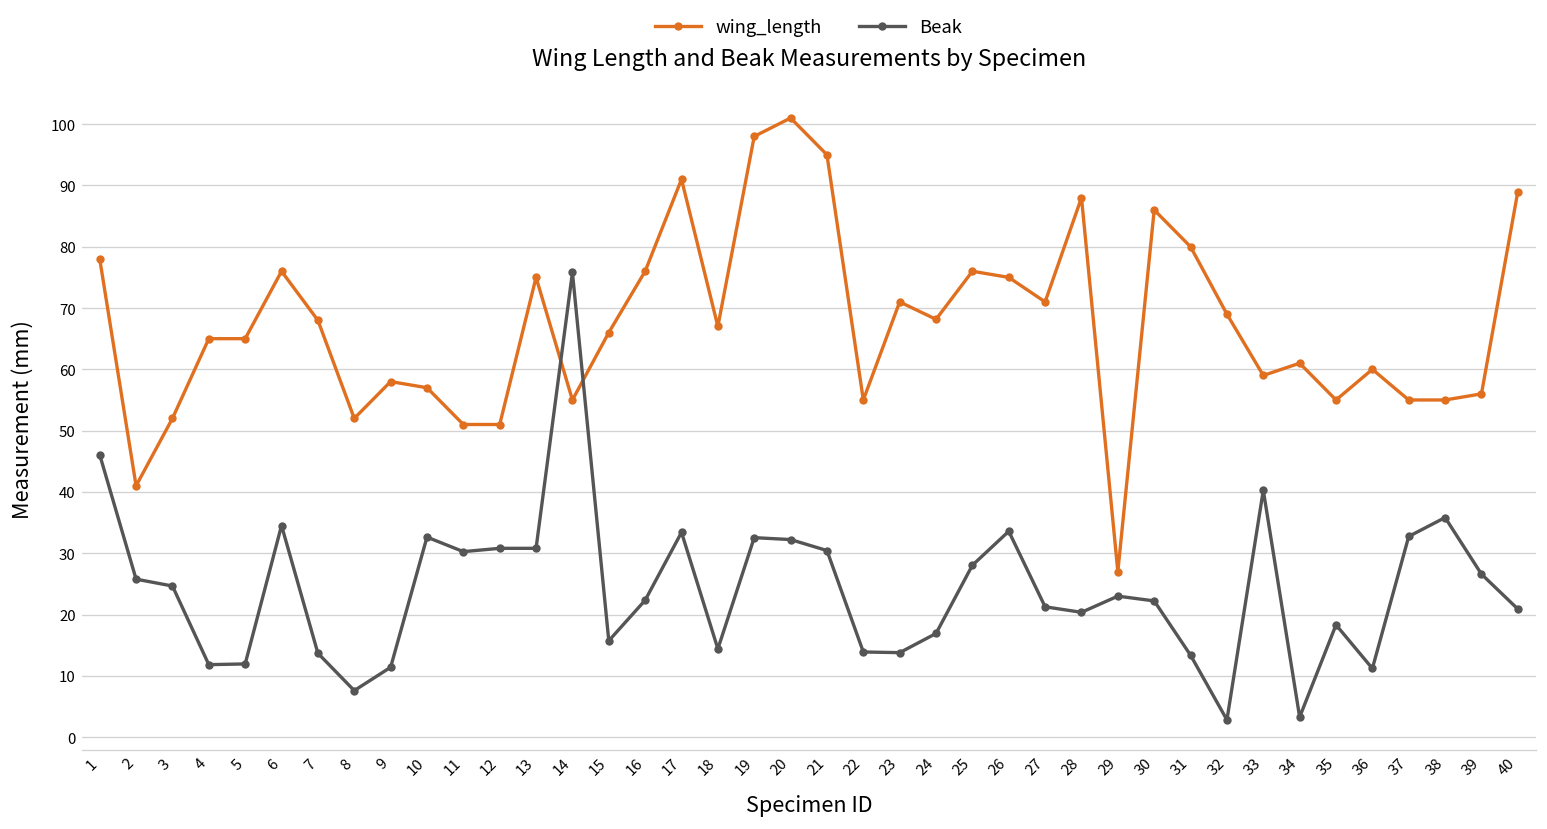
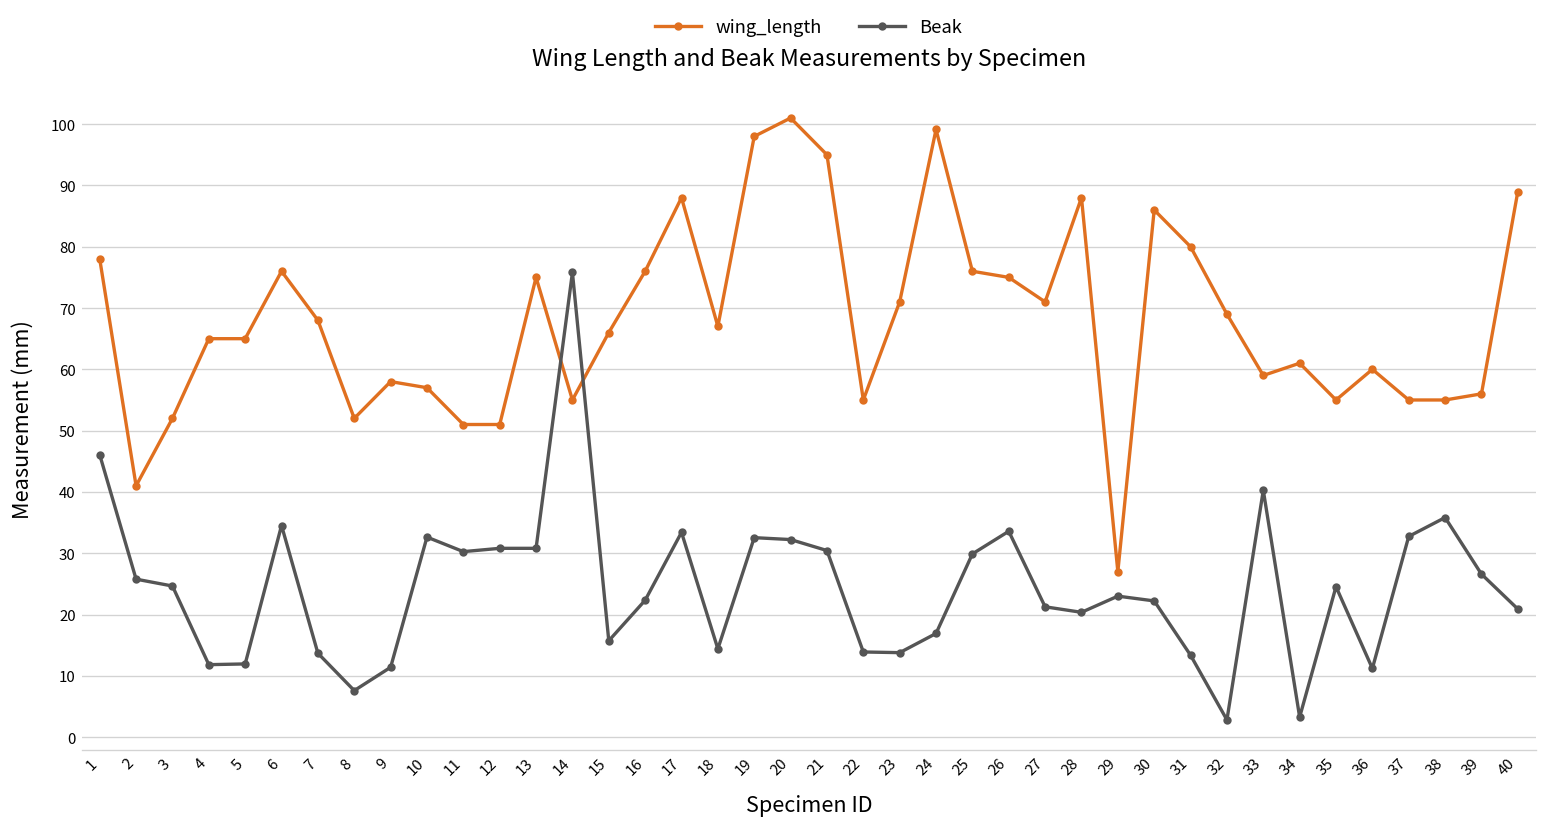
wing_length, 17: 91 -> 88
wing_length, 24: 68 -> 99
Beak, 25: 28 -> 30
Beak, 35: 18 -> 25
